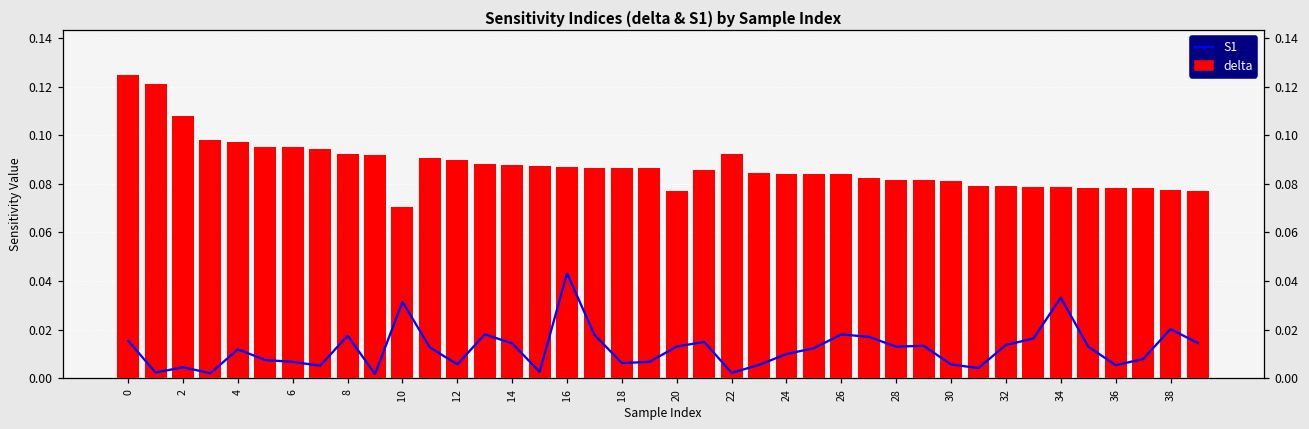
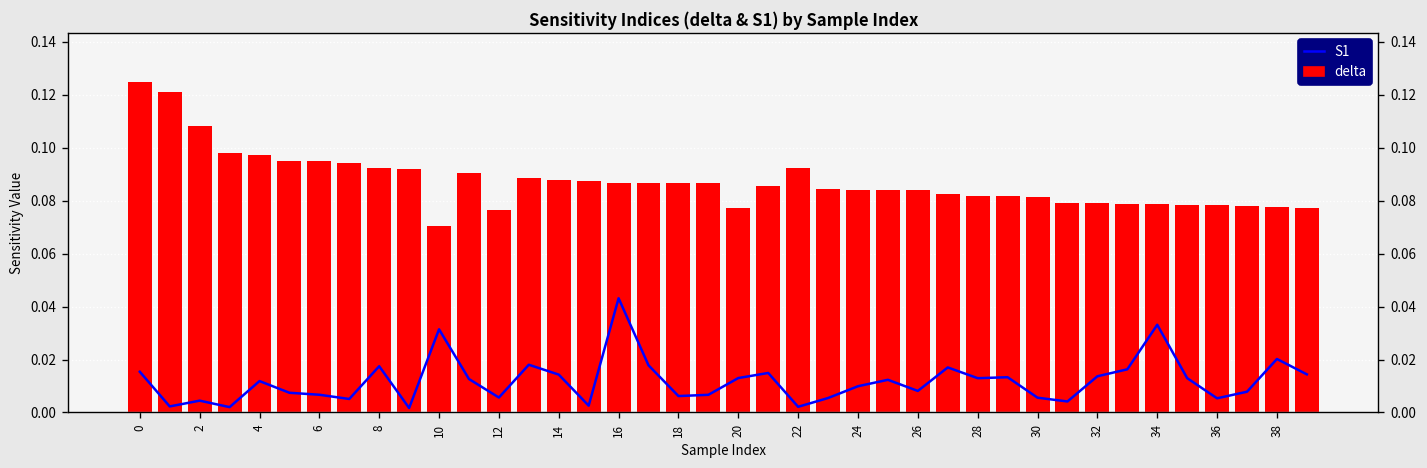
delta, 12: 0.090 -> 0.077
S1, 26: 0.018 -> 0.008
